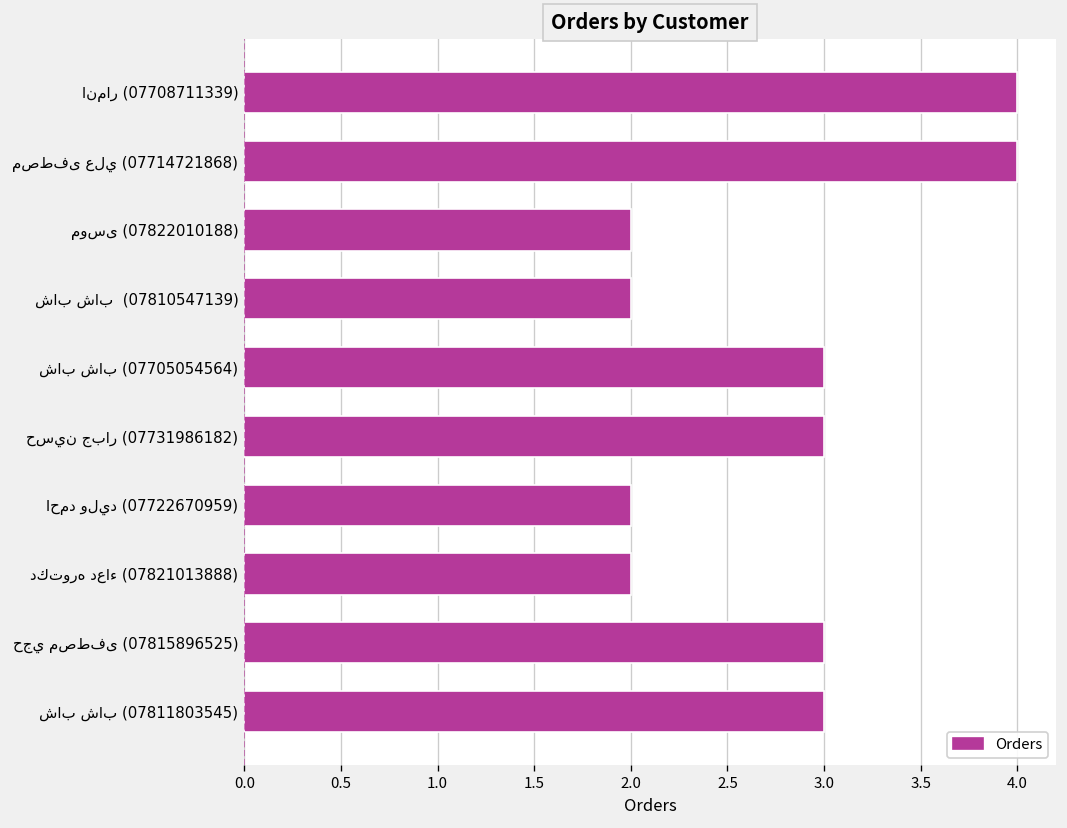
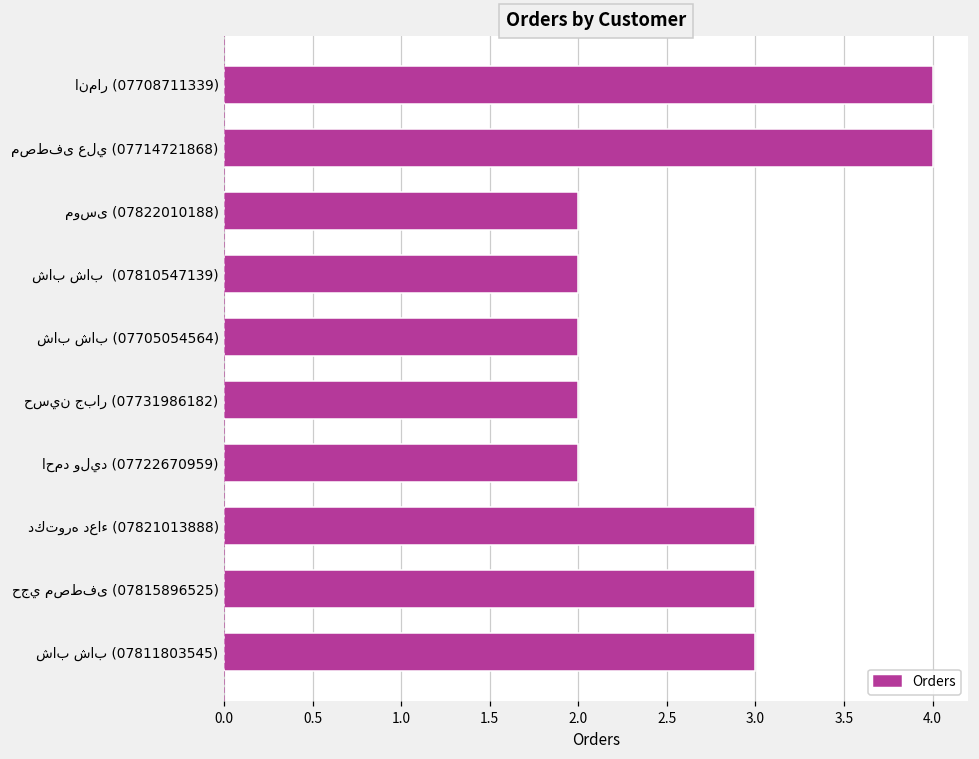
شاب شاب (07705054564): 3 -> 2
حسين جبار (07731986182): 3 -> 2
دكتوره دعاء (07821013888): 2 -> 3
